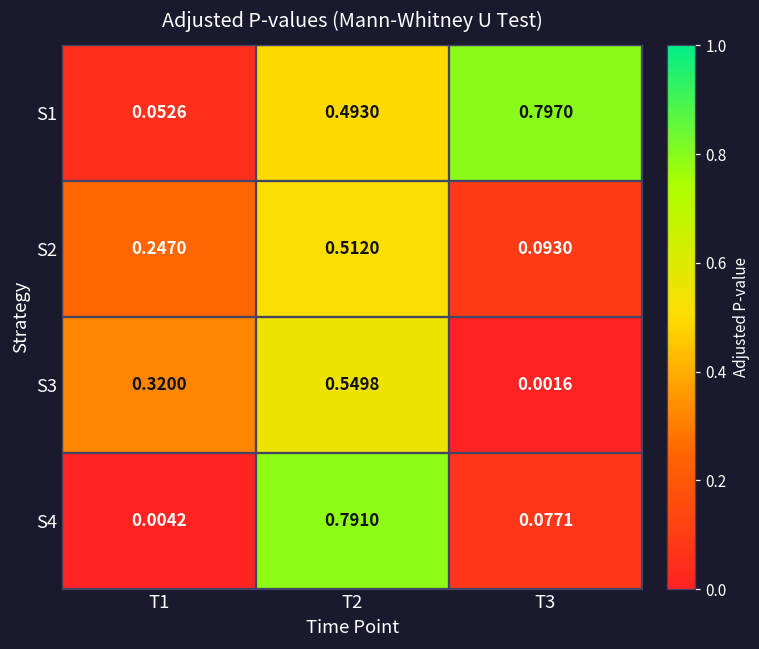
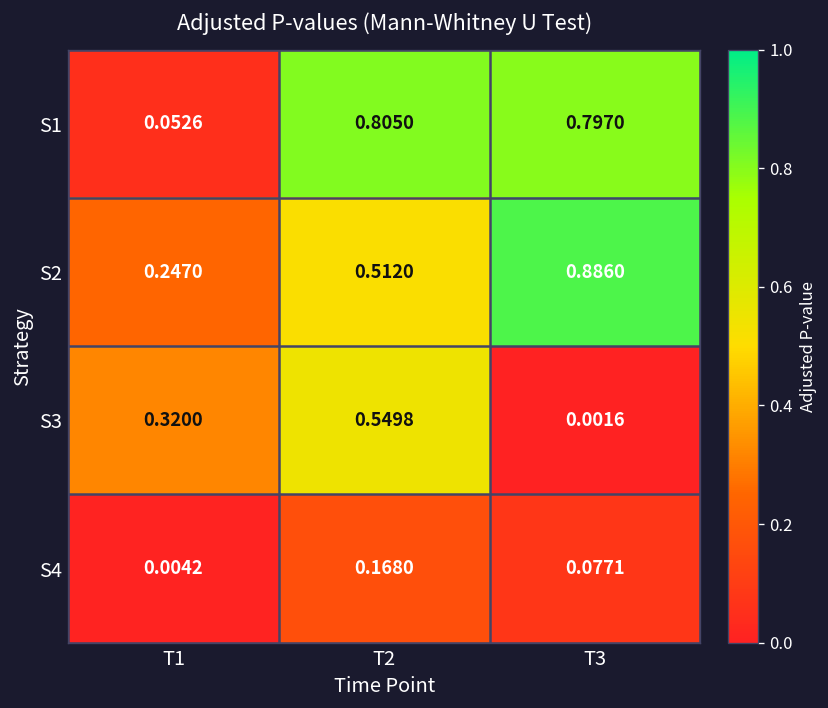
S1, T2: 0.4930 -> 0.8050
S2, T3: 0.0930 -> 0.8860
S4, T2: 0.7910 -> 0.1680
